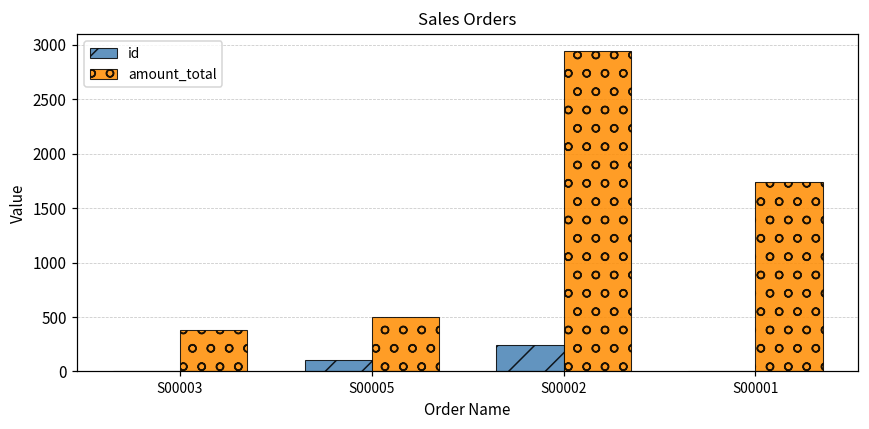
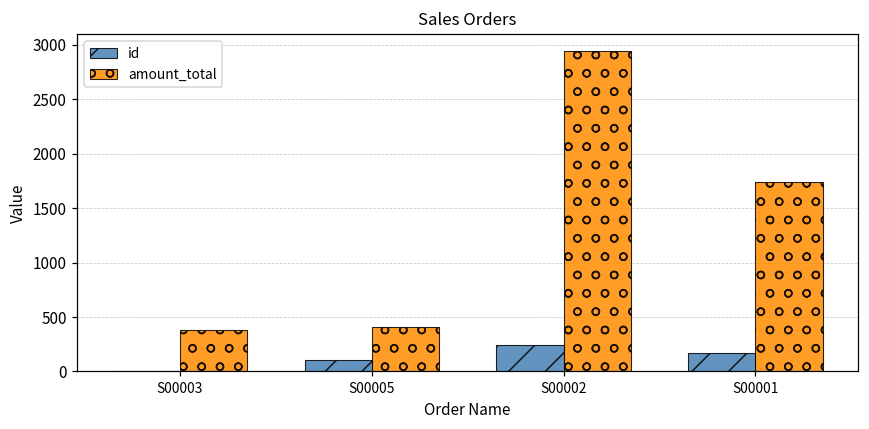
amount_total, S00005: 500 -> 400
id, S00001: 0 -> 200
